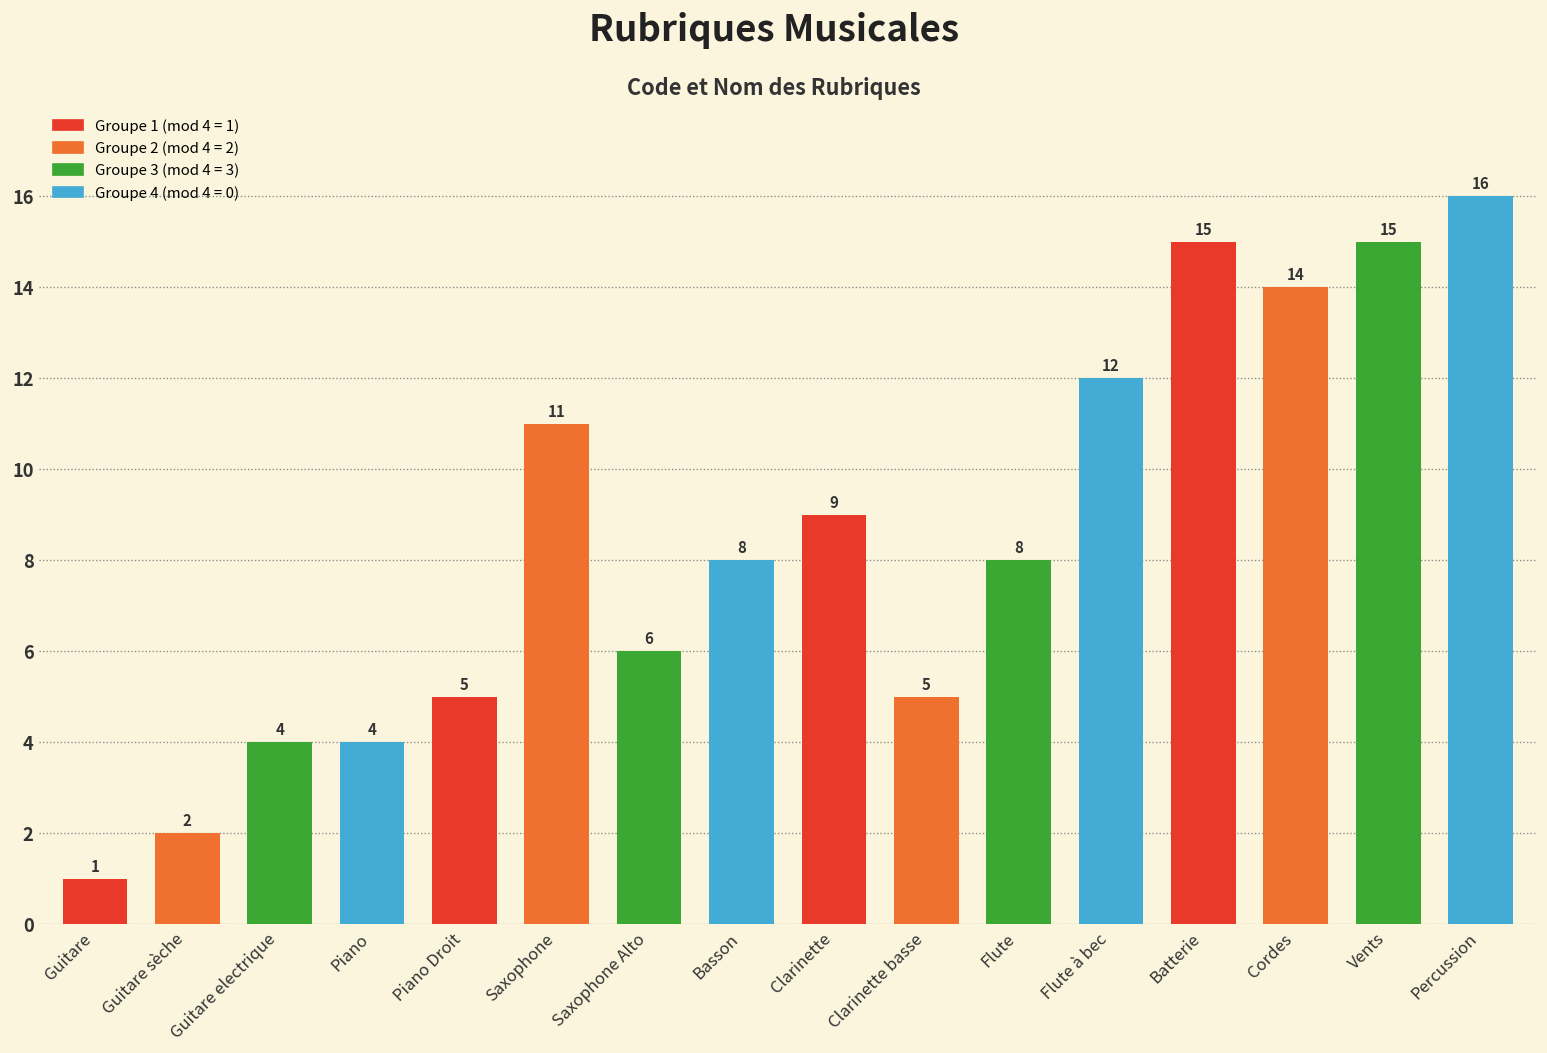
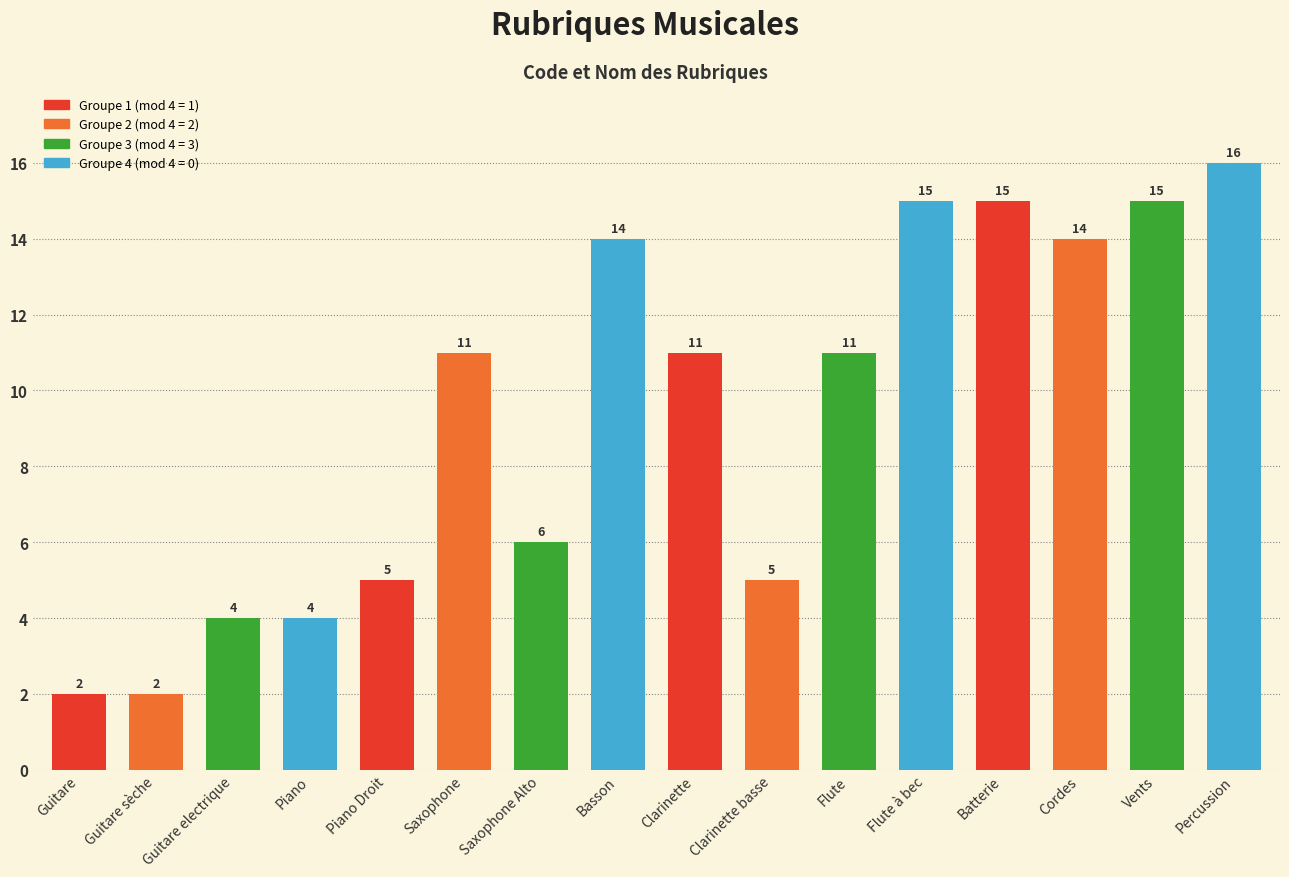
Guitare: 1 -> 2
Basson: 8 -> 14
Clarinette: 9 -> 11
Flute: 8 -> 11
Flute à bec: 12 -> 15
